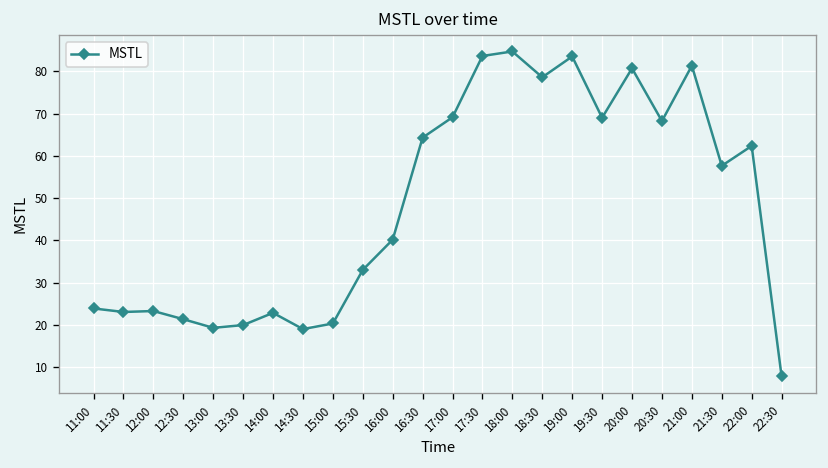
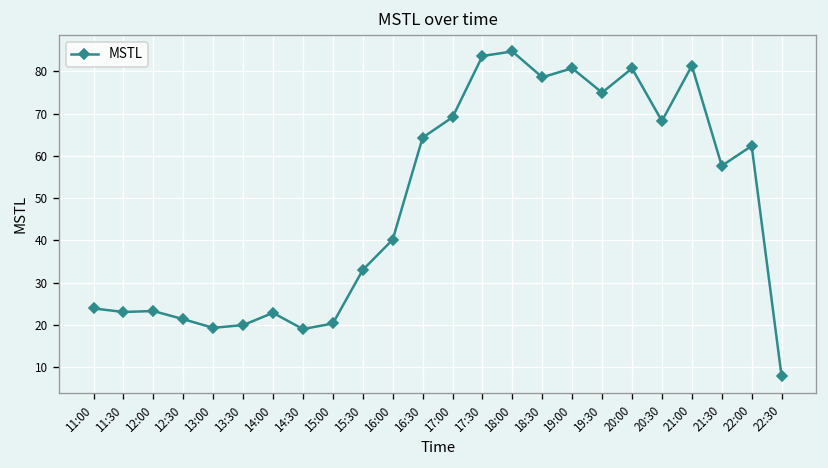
19:00: 84 -> 81
19:30: 69 -> 75
